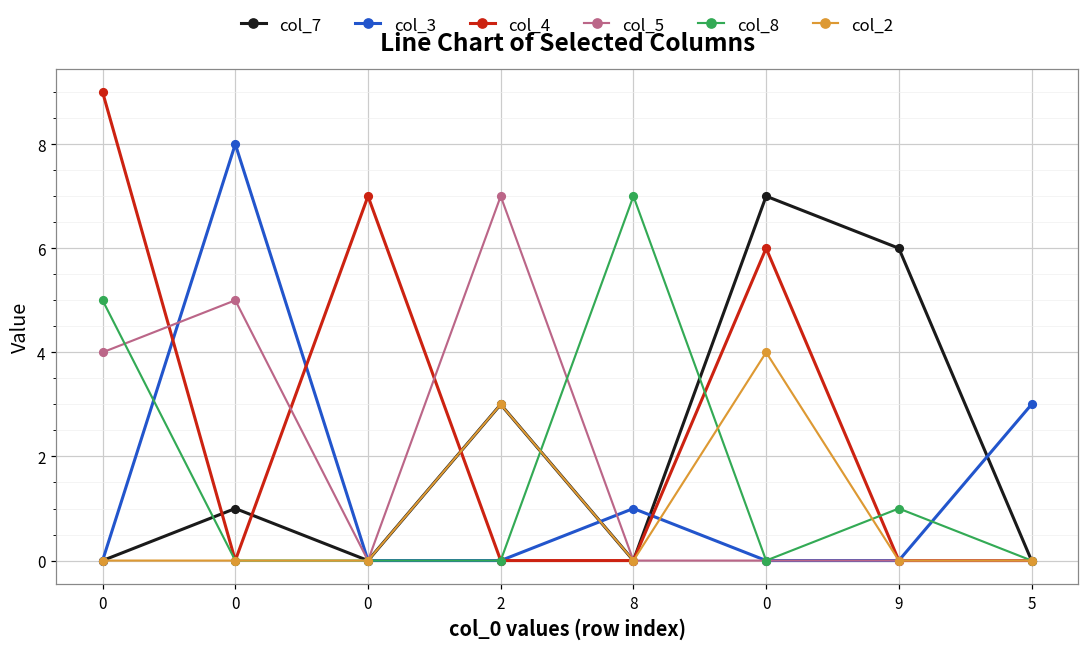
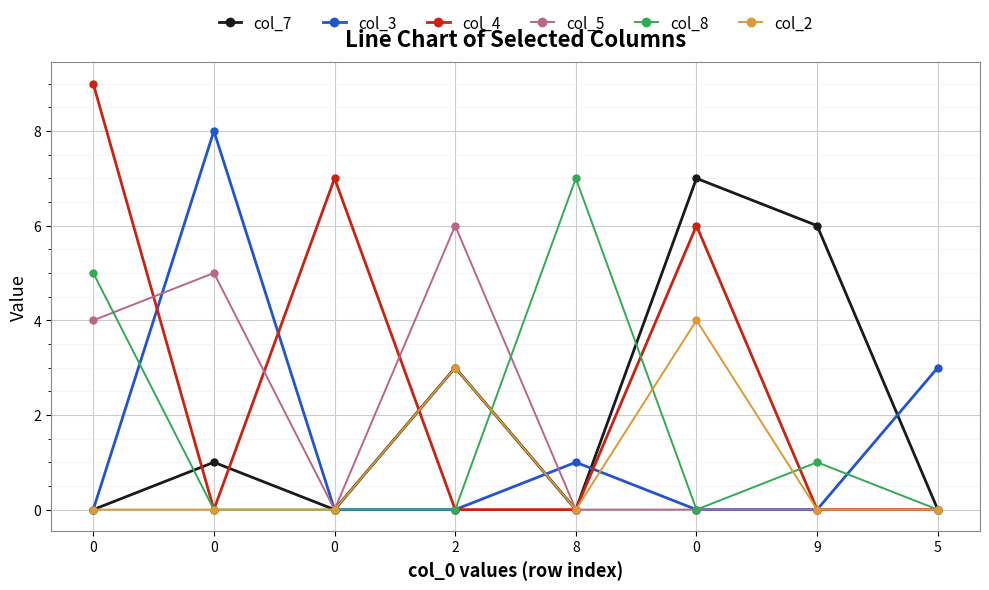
col_5, 2: 7 -> 6
